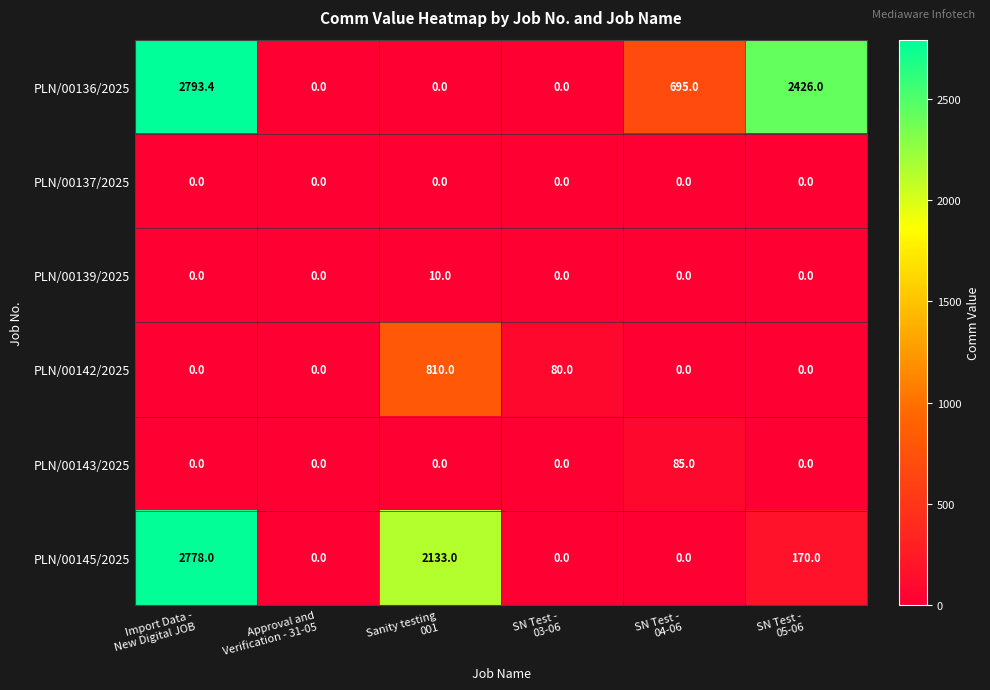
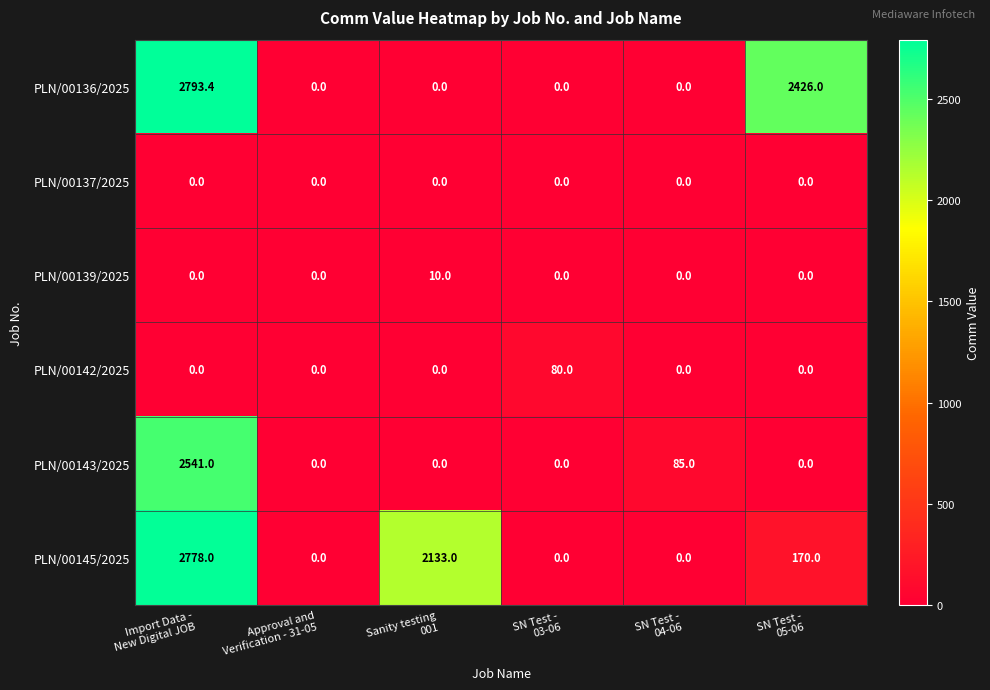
PLN/00136/2025, SN Test - 04-06: 695.0 -> 0.0
PLN/00142/2025, Sanity testing 001: 810.0 -> 0.0
PLN/00143/2025, Import Data - New Digital JOB: 0.0 -> 2541.0
